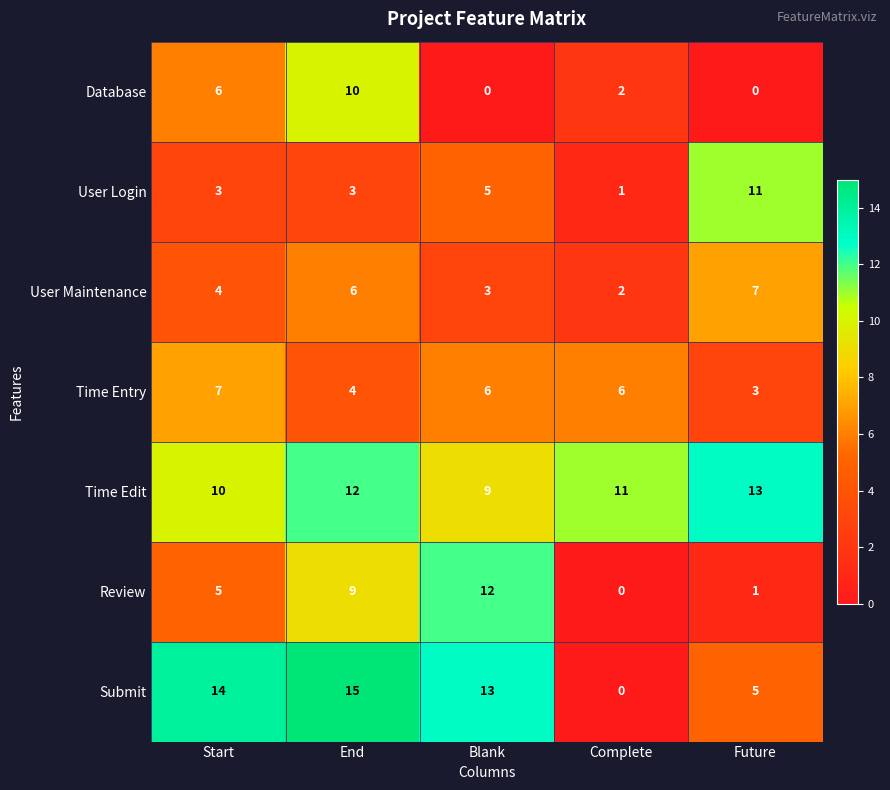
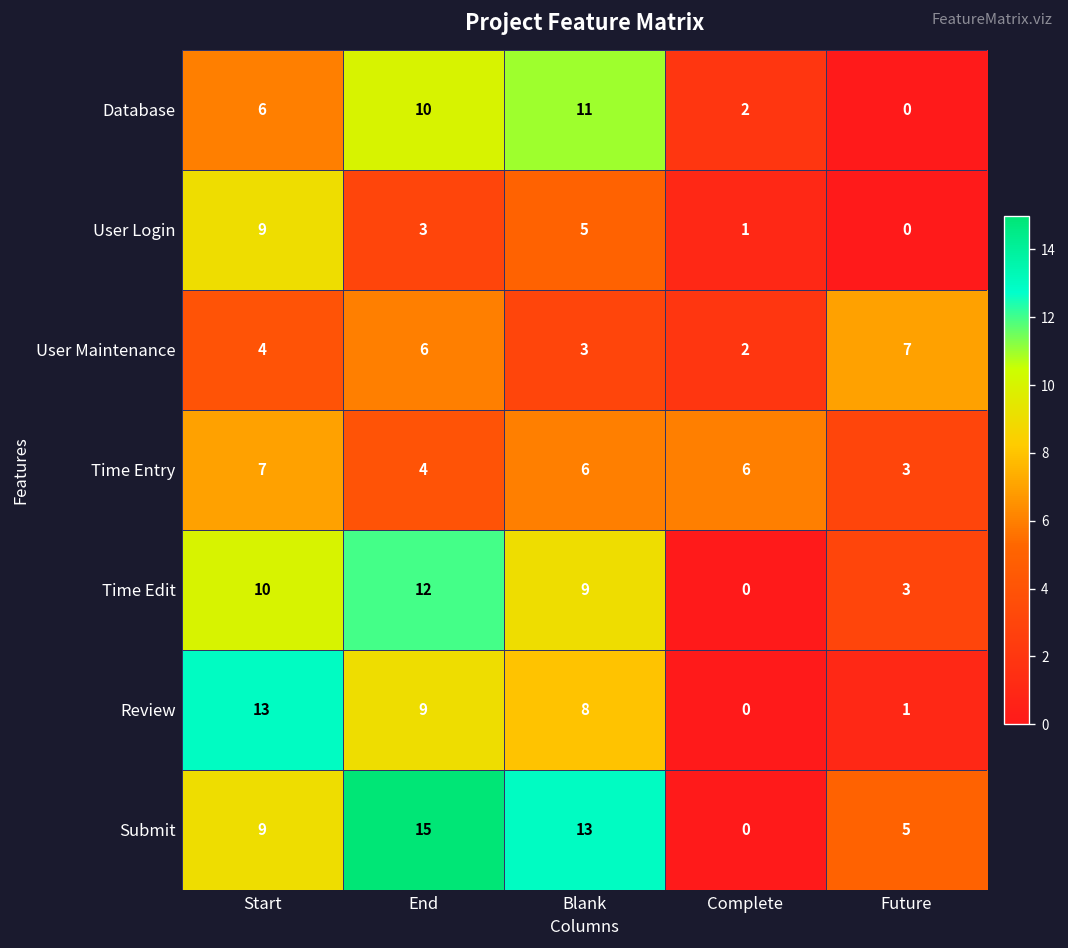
Database, Blank: 0 -> 11
User Login, Start: 3 -> 9
User Login, Future: 11 -> 0
Time Edit, Complete: 11 -> 0
Time Edit, Future: 13 -> 3
Review, Start: 5 -> 13
Review, Blank: 12 -> 8
Submit, Start: 14 -> 9
